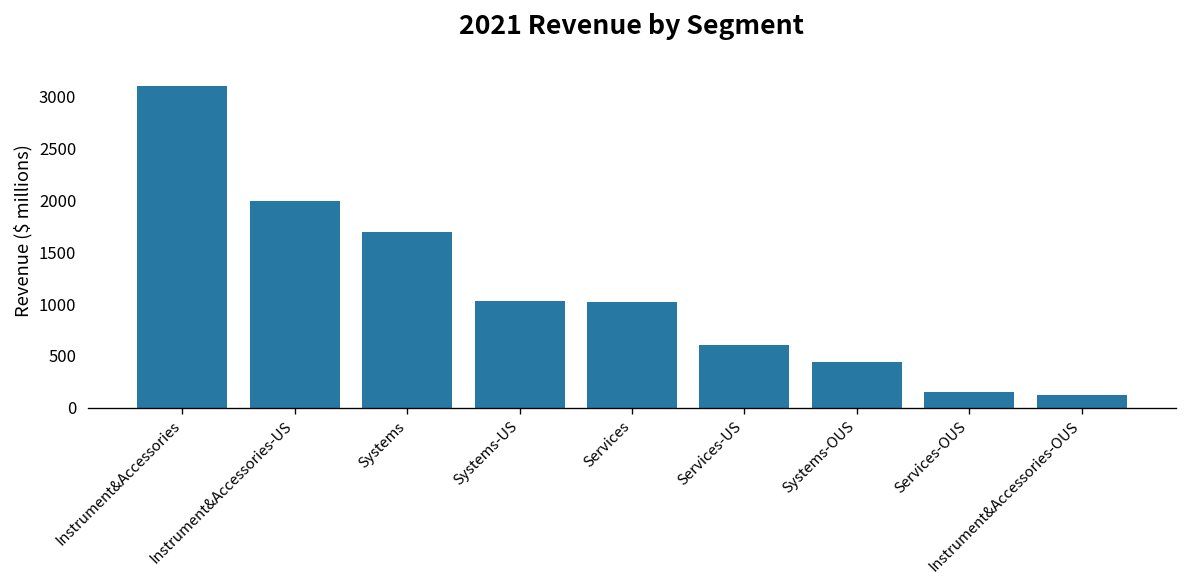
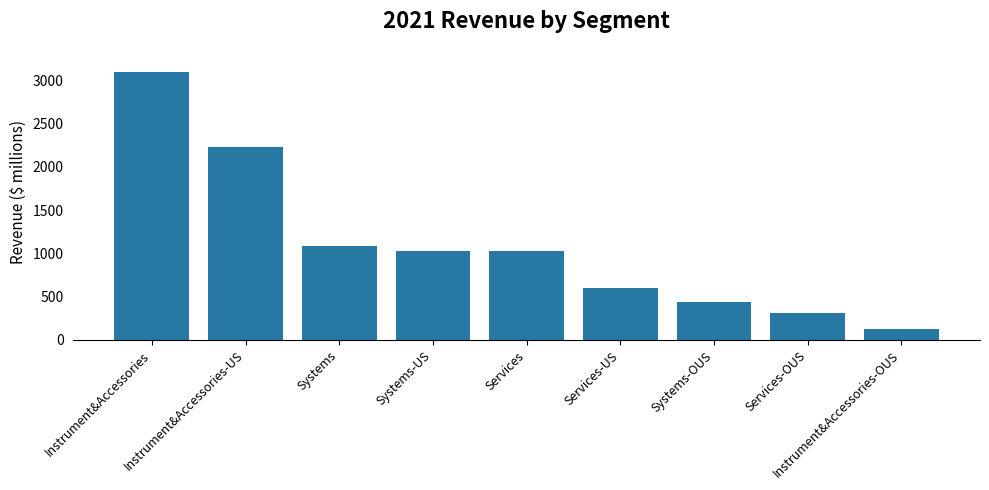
Instrument&Accessories-US: 2000 -> 2200
Systems: 1700 -> 1100
Services-OUS: 200 -> 300
